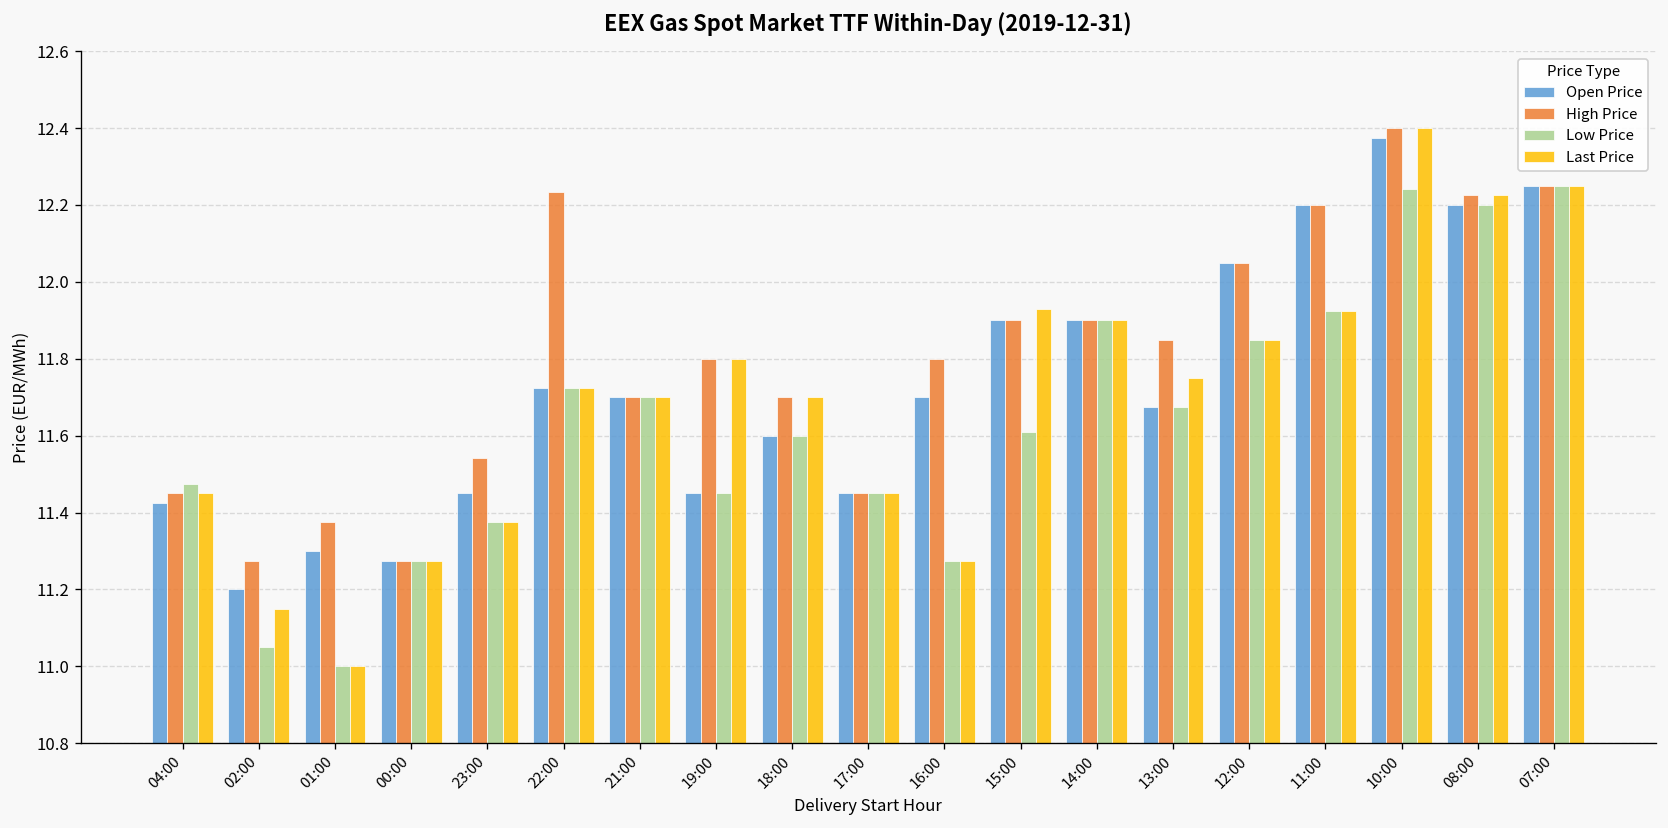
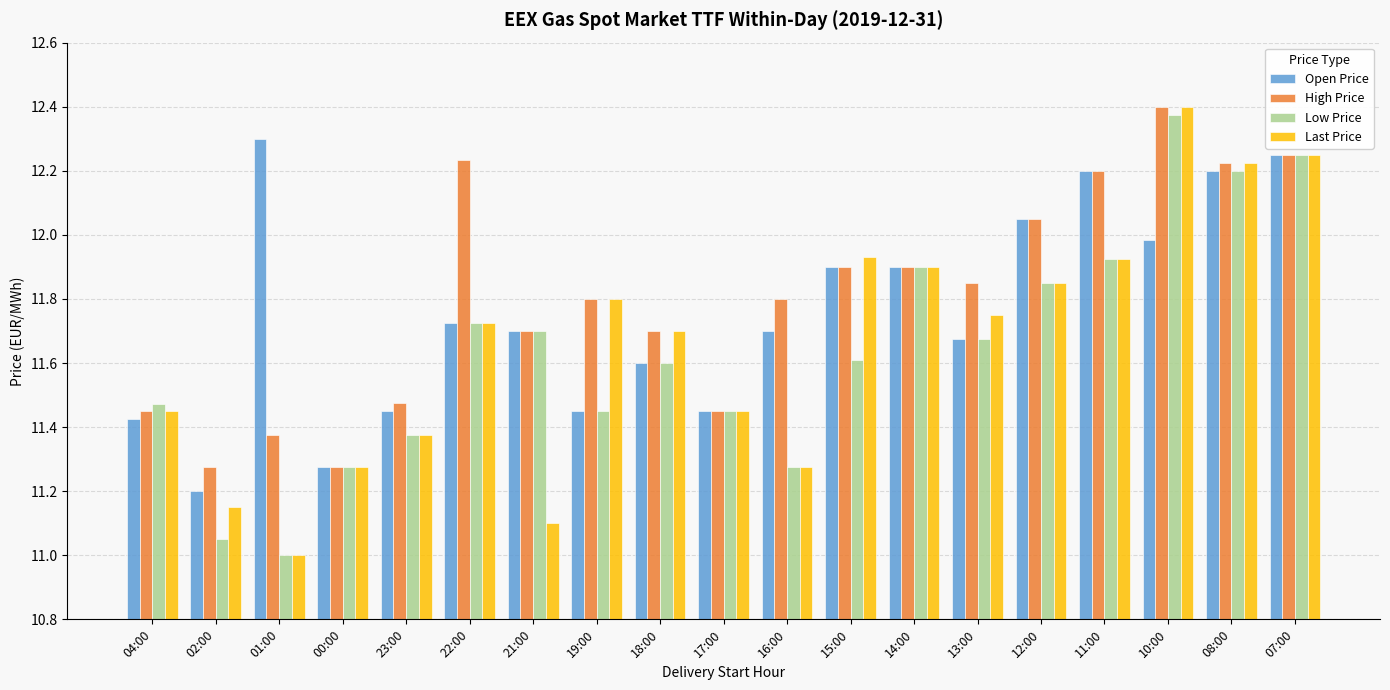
Open Price, 01:00: 11.3 -> 12.3
High Price, 23:00: 11.54 -> 11.48
Last Price, 21:00: 11.7 -> 11.1
Open Price, 10:00: 12.38 -> 11.99
Low Price, 10:00: 12.24 -> 12.38
